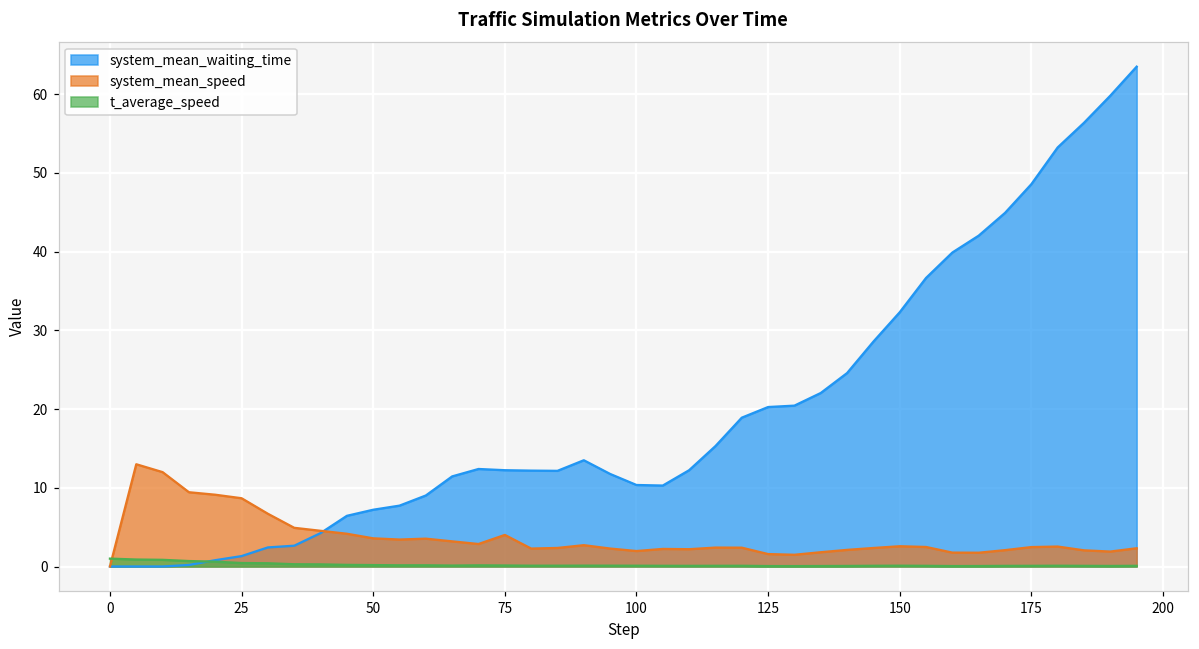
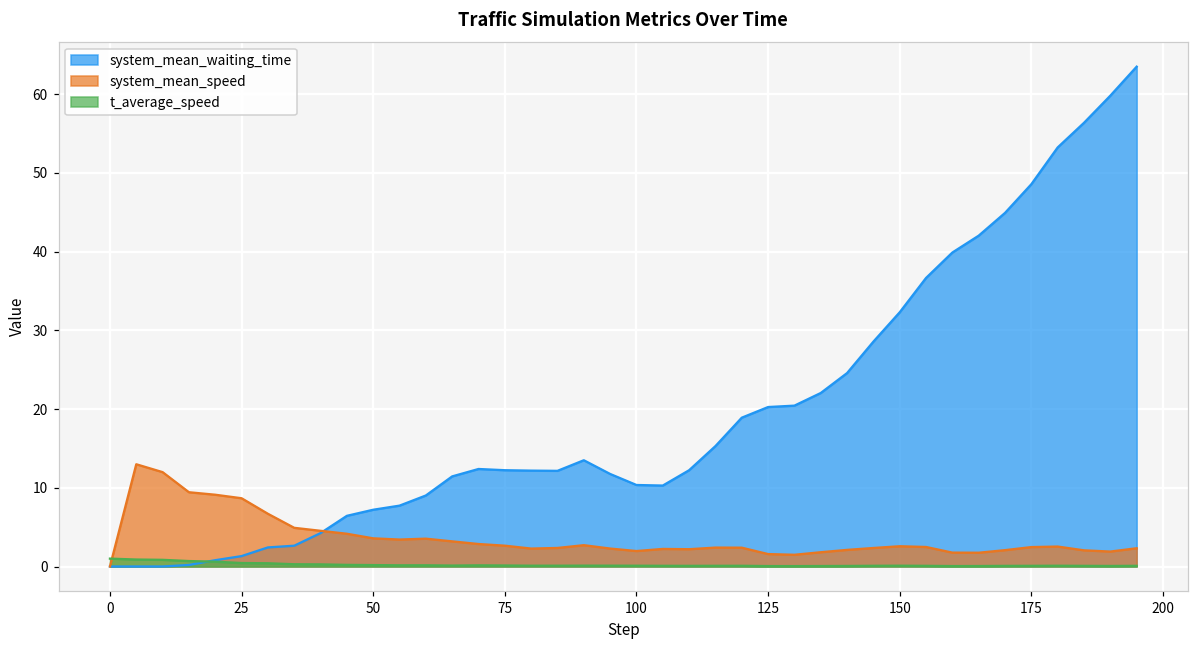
system_mean_speed, 75: 4 -> 3
